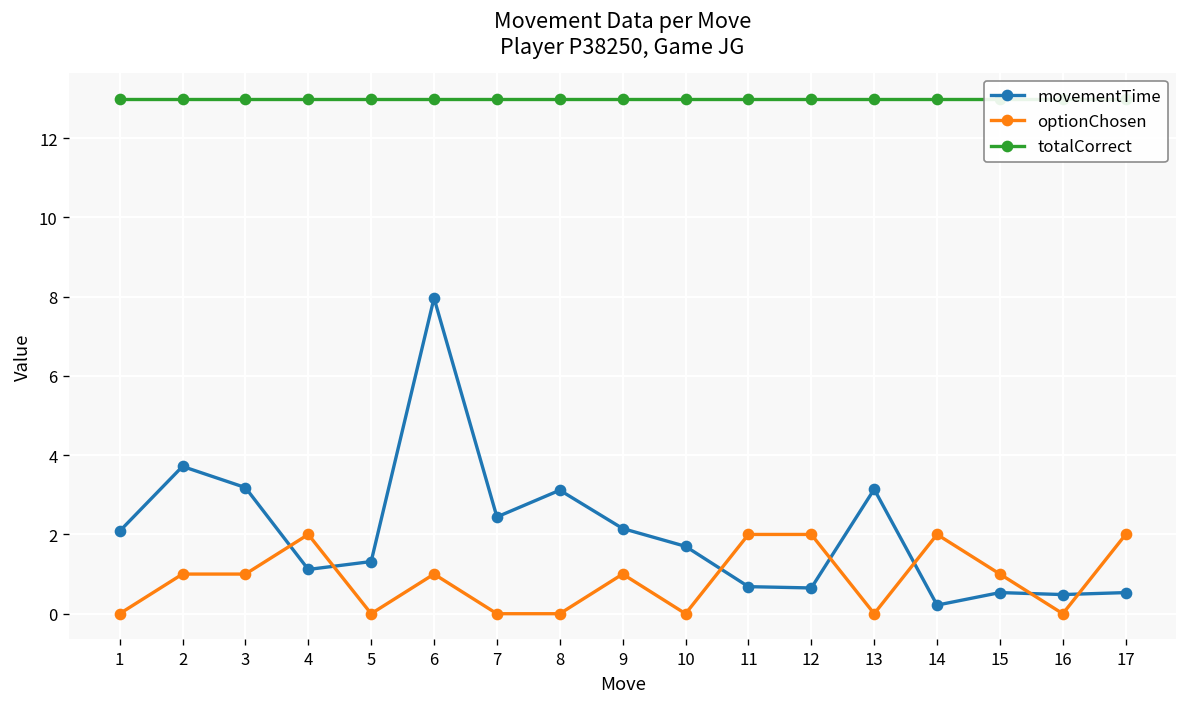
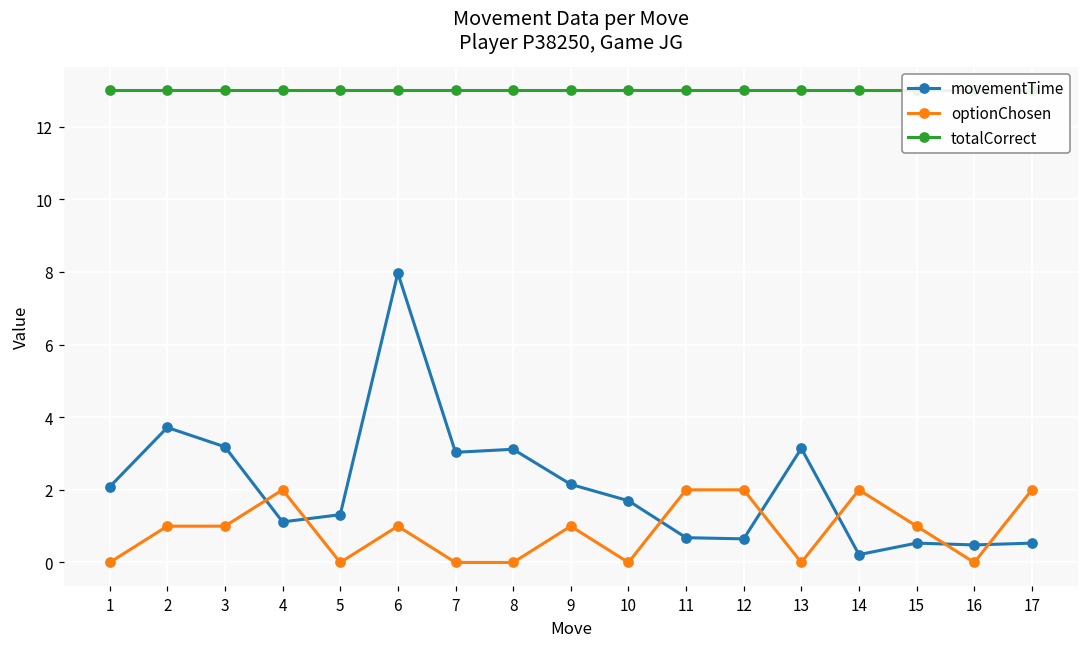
movementTime, 7: 2.4 -> 3.0
